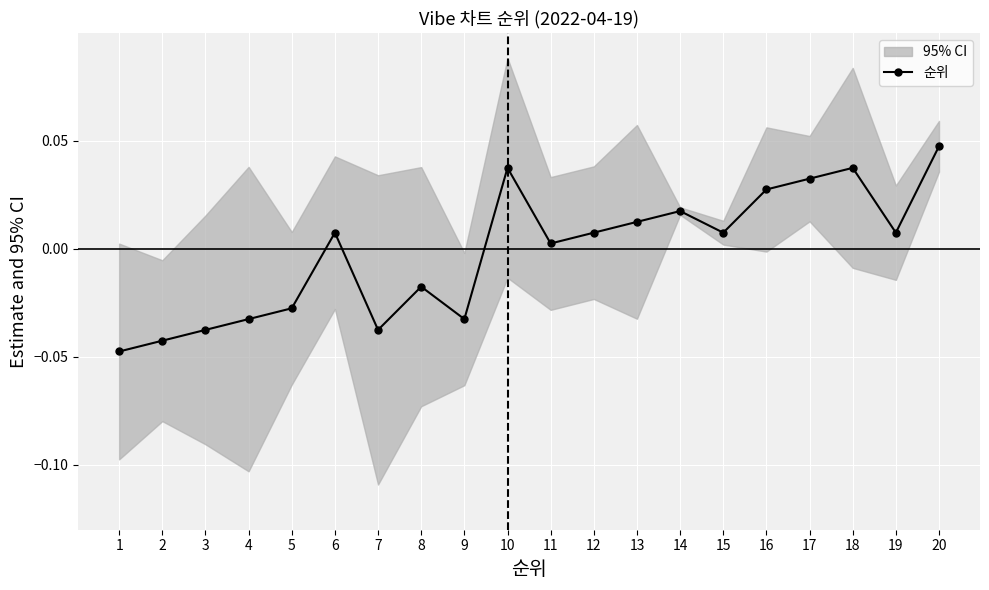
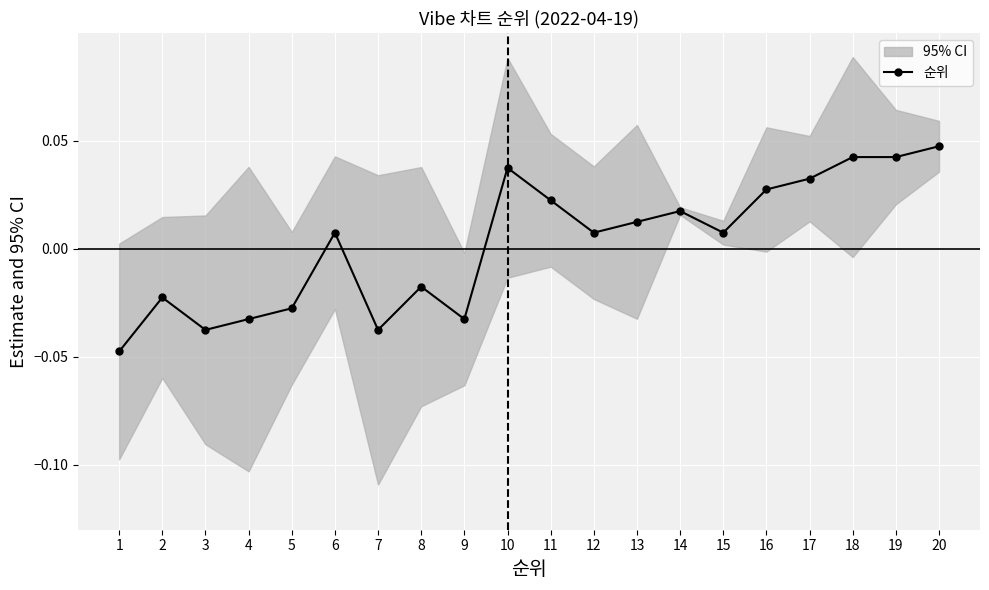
순위, 2: -0.043 -> -0.023
순위, 11: 0.003 -> 0.023
순위, 18: 0.038 -> 0.043
순위, 19: 0.008 -> 0.043
